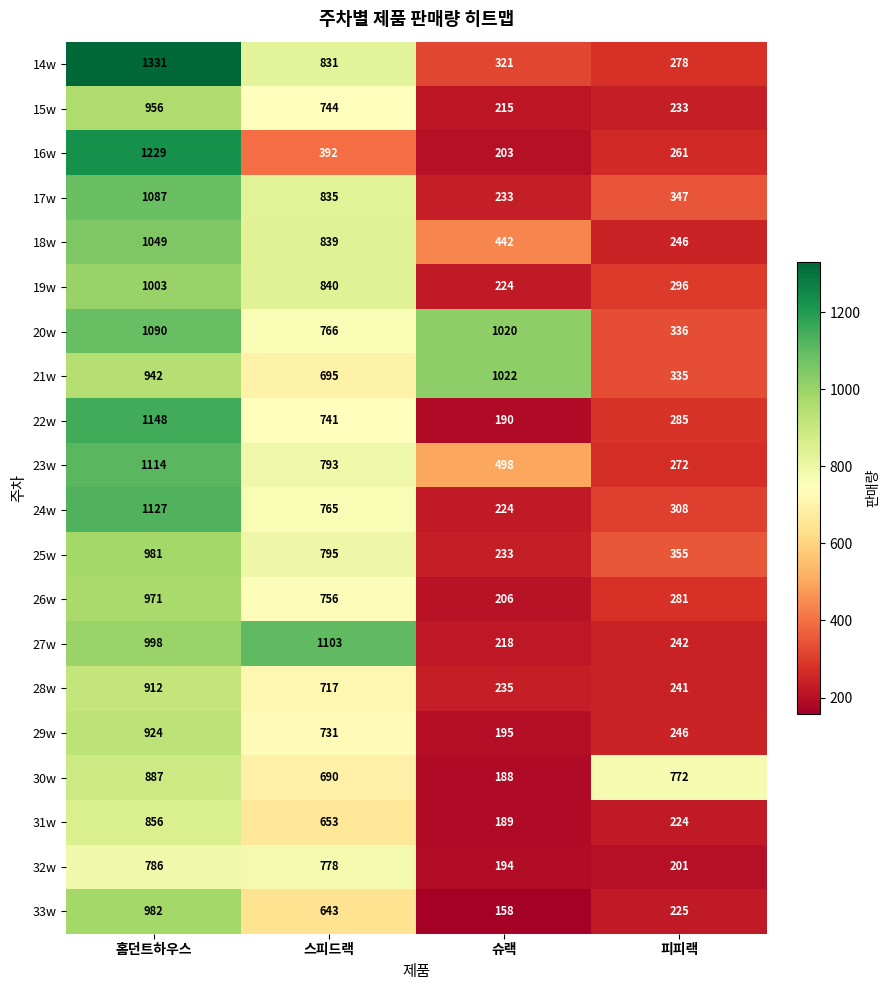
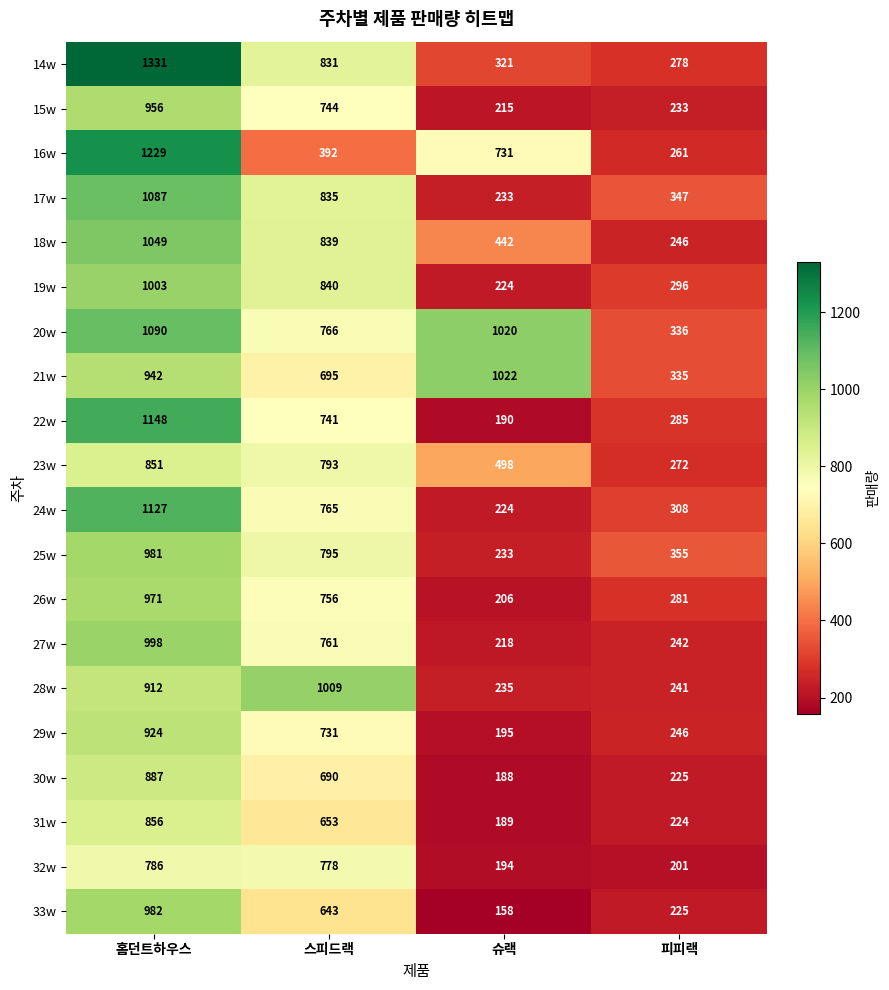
16w, 슈랙: 203 -> 731
23w, 홈던트하우스: 1114 -> 851
27w, 스피드랙: 1103 -> 761
28w, 스피드랙: 717 -> 1009
30w, 피피랙: 772 -> 225
